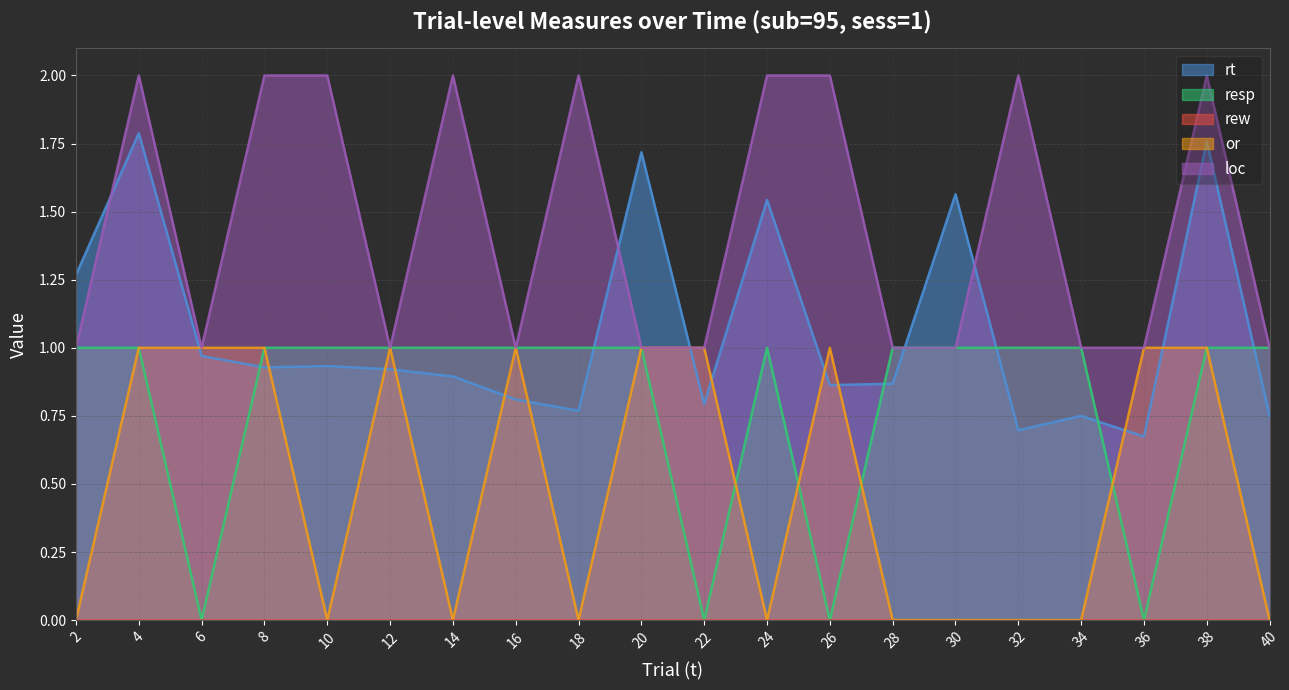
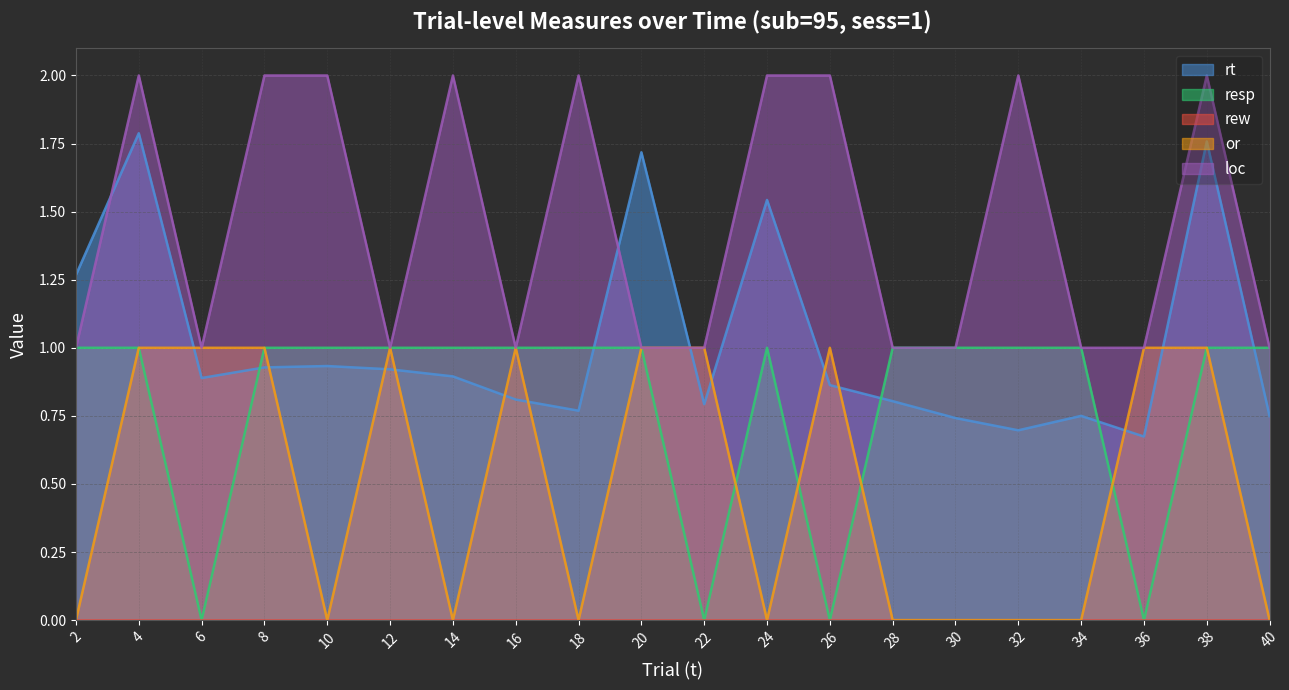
rt, 6: 0.97 -> 0.89
rt, 28: 0.87 -> 0.80
rt, 30: 1.56 -> 0.74
